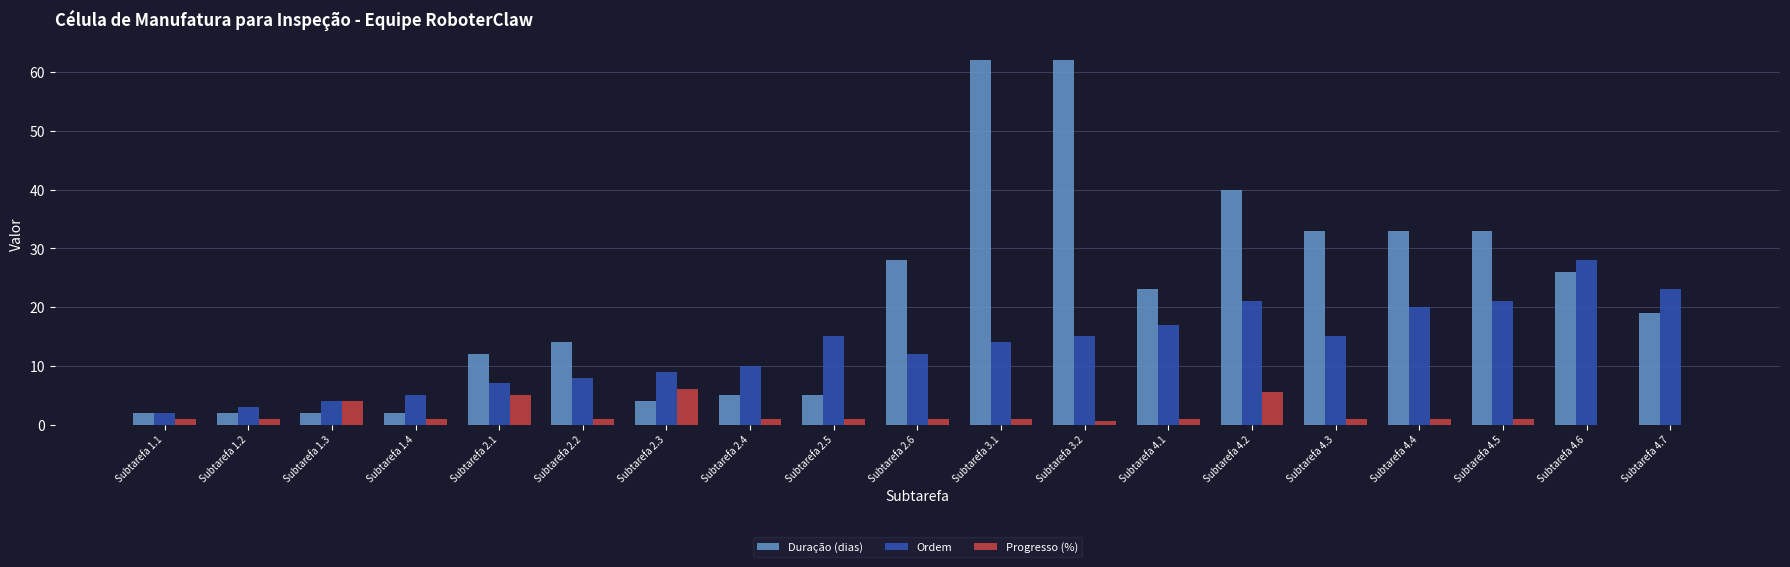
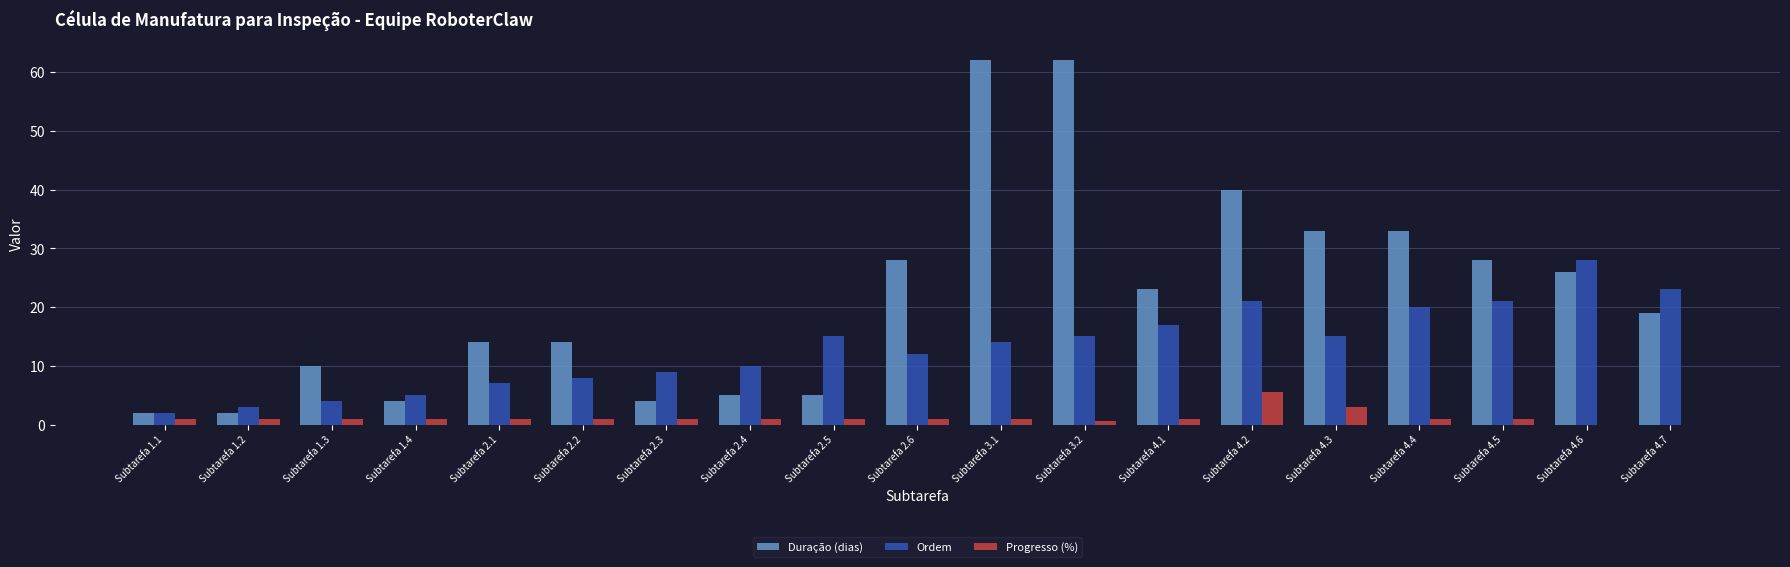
Duração (dias), Subtarefa 1.3: 2 -> 10
Progresso (%), Subtarefa 1.3: 4 -> 1
Duração (dias), Subtarefa 1.4: 2 -> 4
Duração (dias), Subtarefa 2.1: 12 -> 14
Progresso (%), Subtarefa 2.1: 5 -> 1
Progresso (%), Subtarefa 2.3: 6 -> 1
Progresso (%), Subtarefa 4.3: 1 -> 3
Duração (dias), Subtarefa 4.5: 33 -> 28
